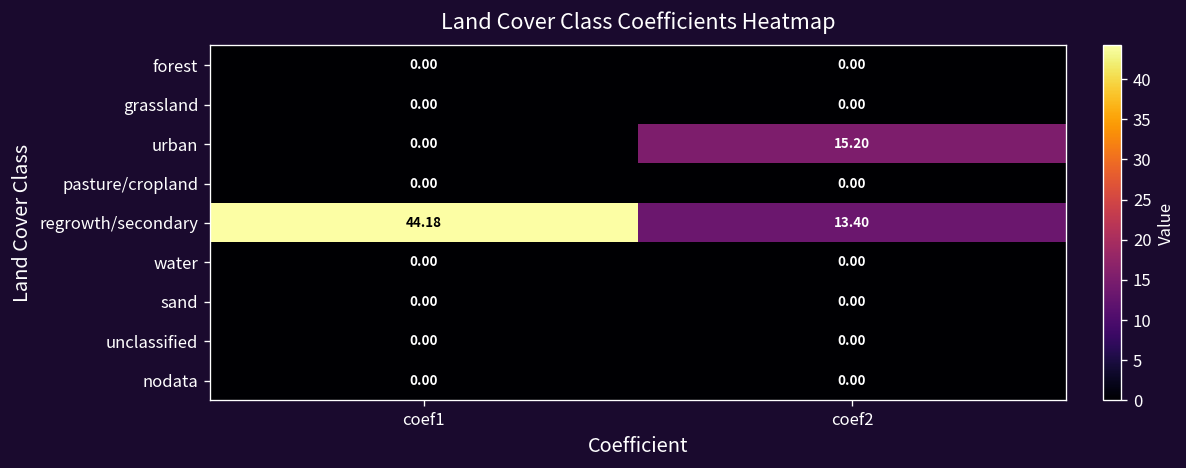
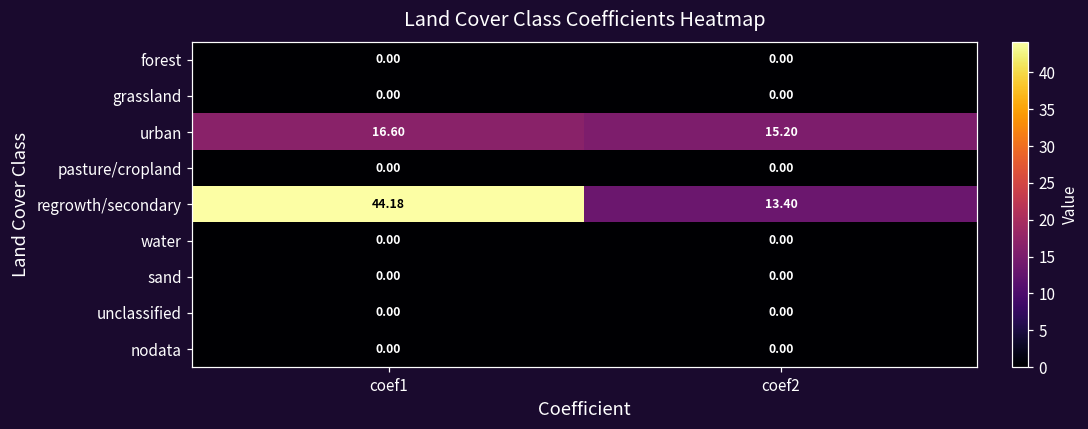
urban, coef1: 0.00 -> 16.60
